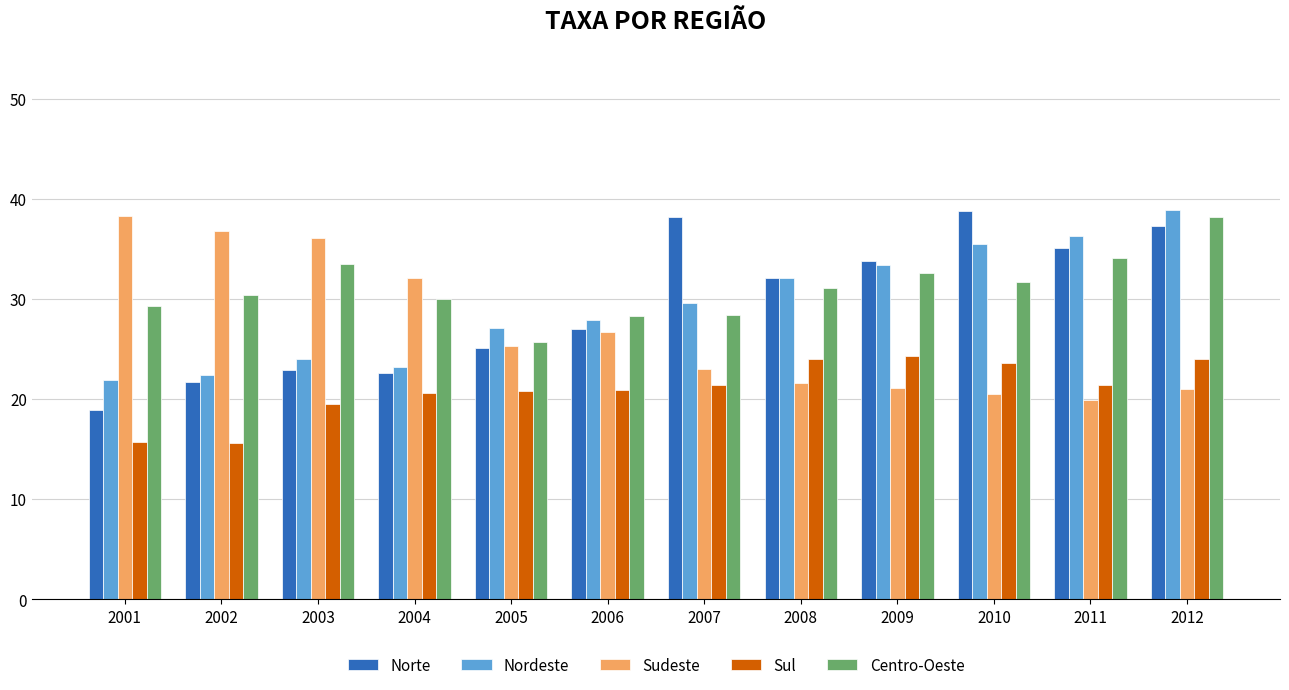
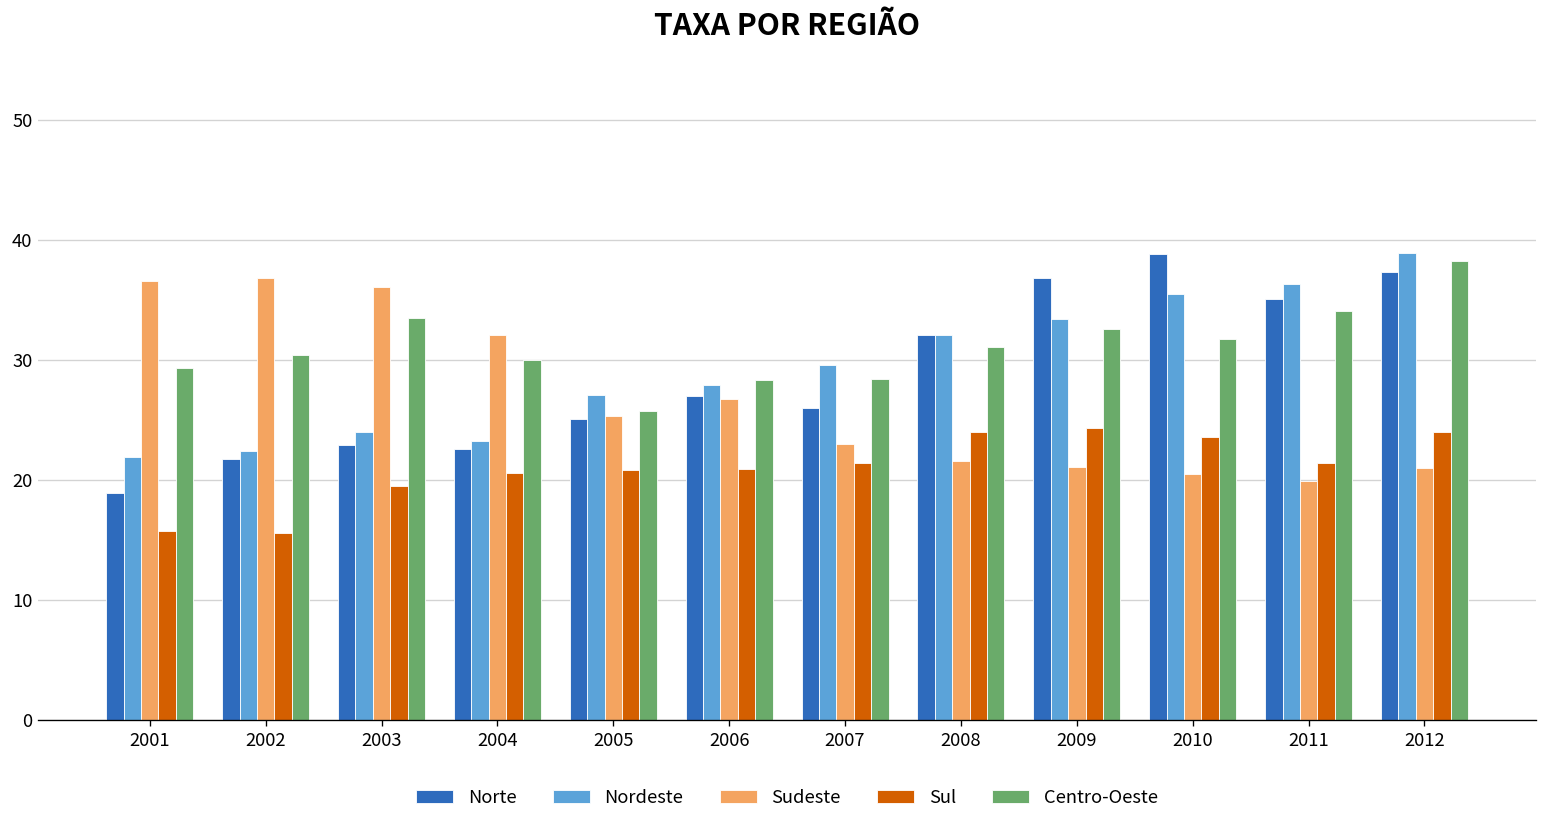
Sudeste, 2001: 38.3 -> 36.6
Norte, 2007: 38.2 -> 26.0
Norte, 2009: 33.8 -> 36.8
